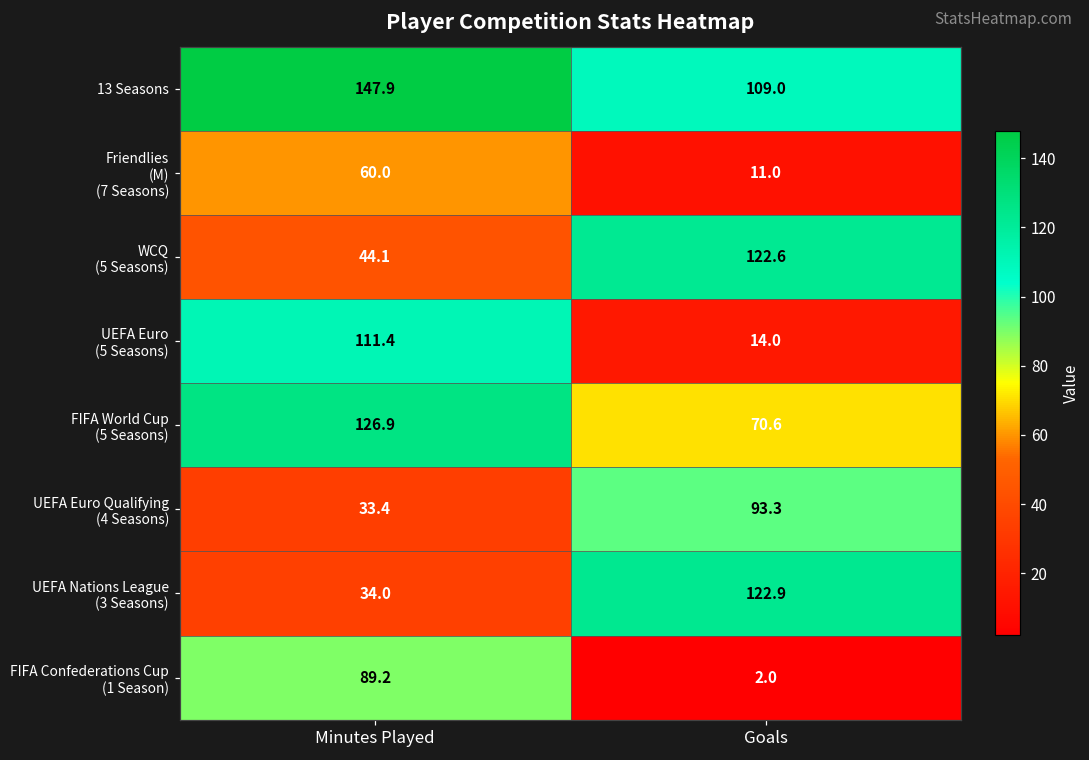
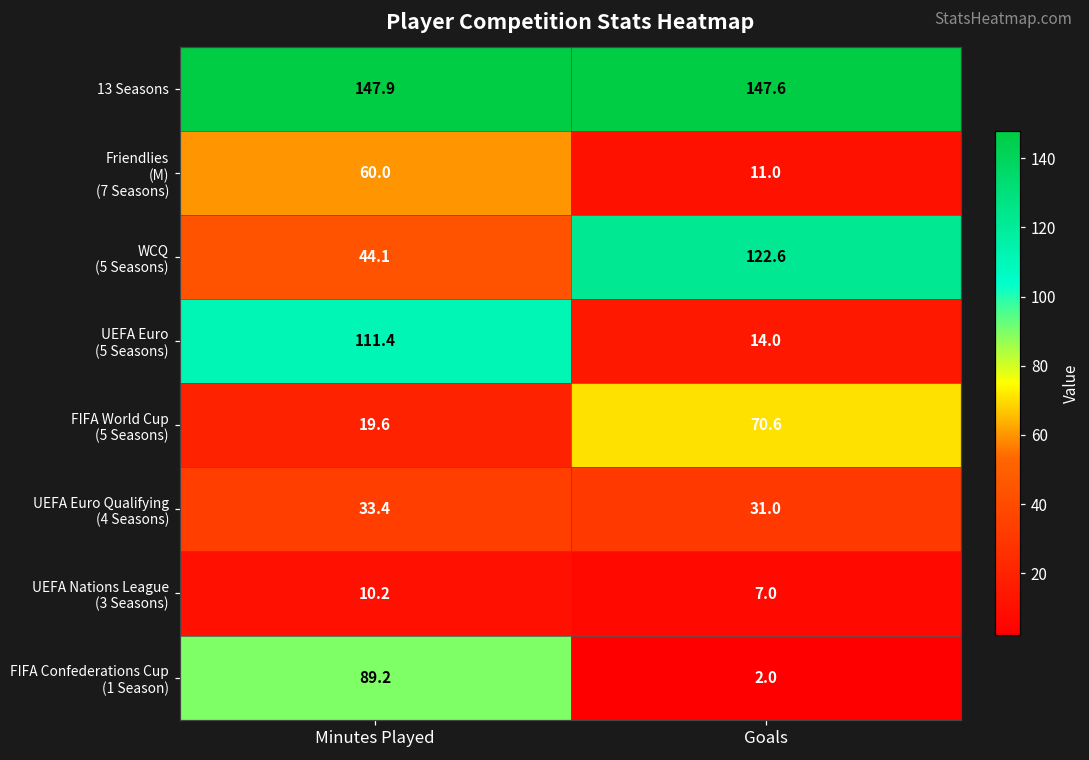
13 Seasons, Goals: 109.0 -> 147.6
FIFA World Cup (5 Seasons), Minutes Played: 126.9 -> 19.6
UEFA Euro Qualifying (4 Seasons), Goals: 93.3 -> 31.0
UEFA Nations League (3 Seasons), Minutes Played: 34.0 -> 10.2
UEFA Nations League (3 Seasons), Goals: 122.9 -> 7.0
